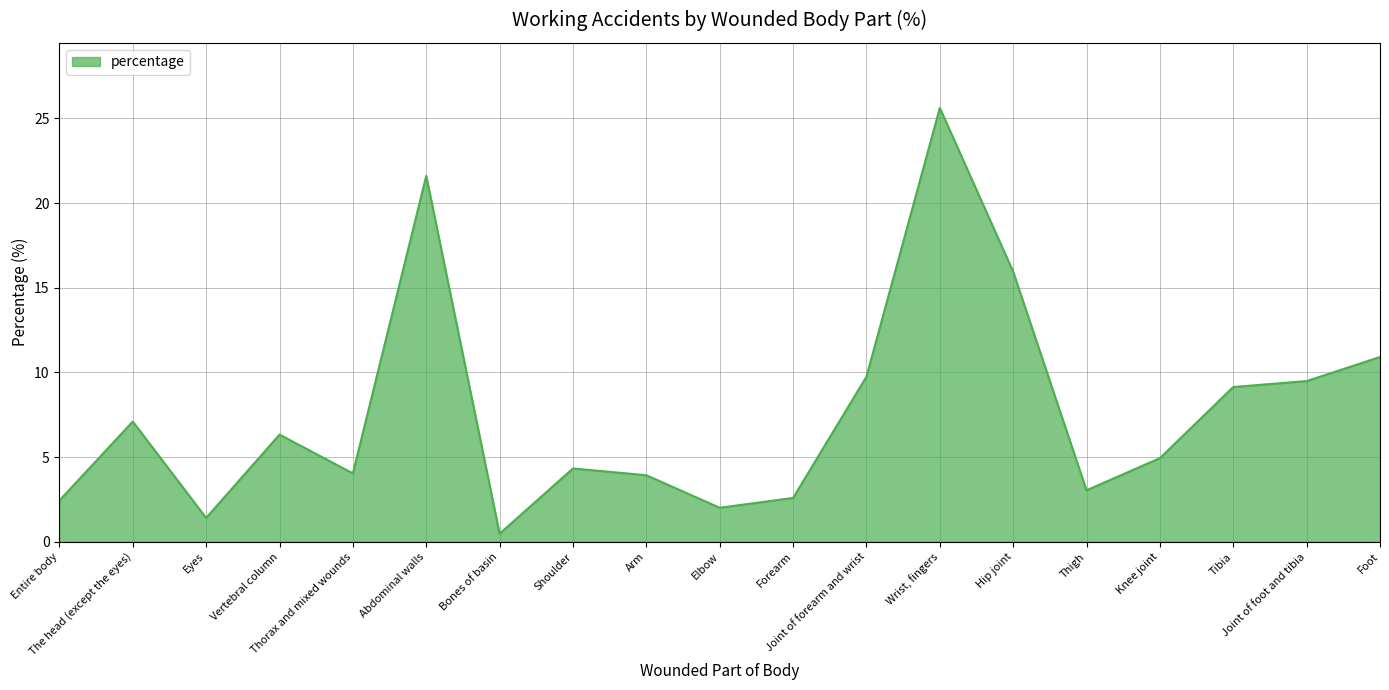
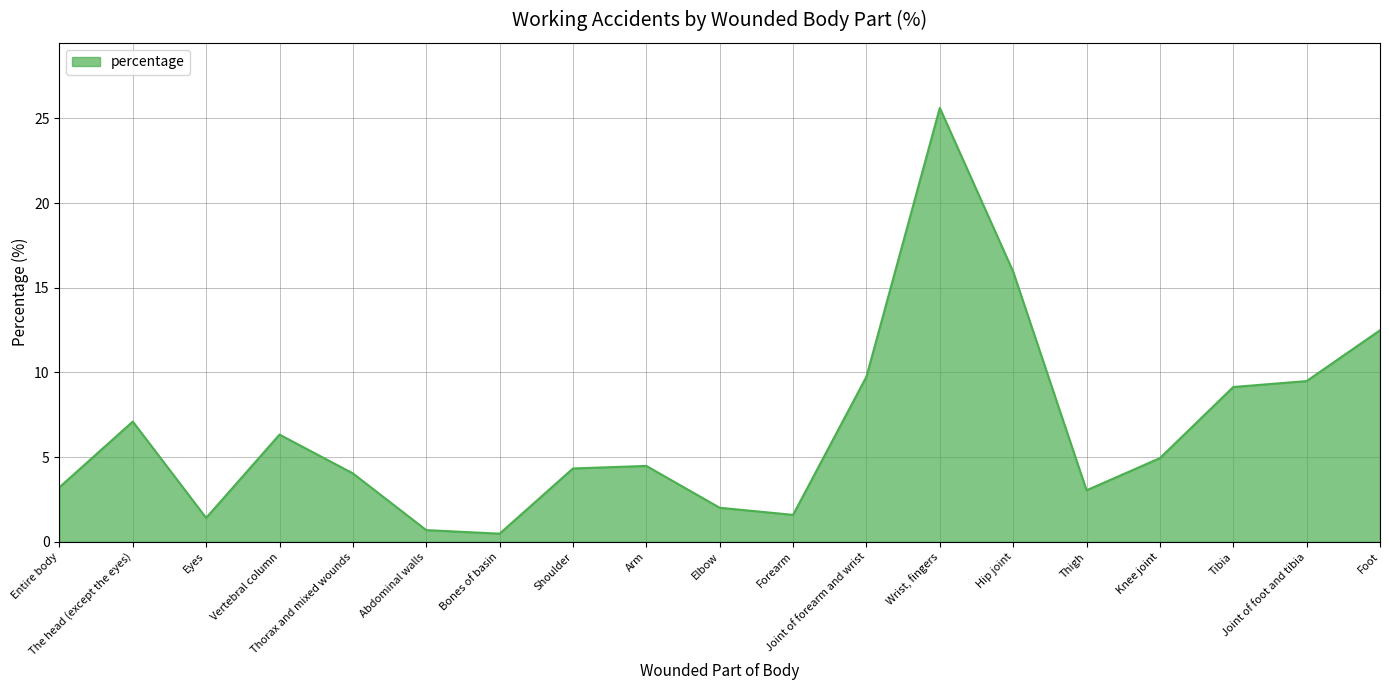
Entire body: 2.4 -> 3.2
Abdominal walls: 21.6 -> 0.7
Arm: 3.9 -> 4.5
Forearm: 2.6 -> 1.6
Foot: 10.9 -> 12.5
